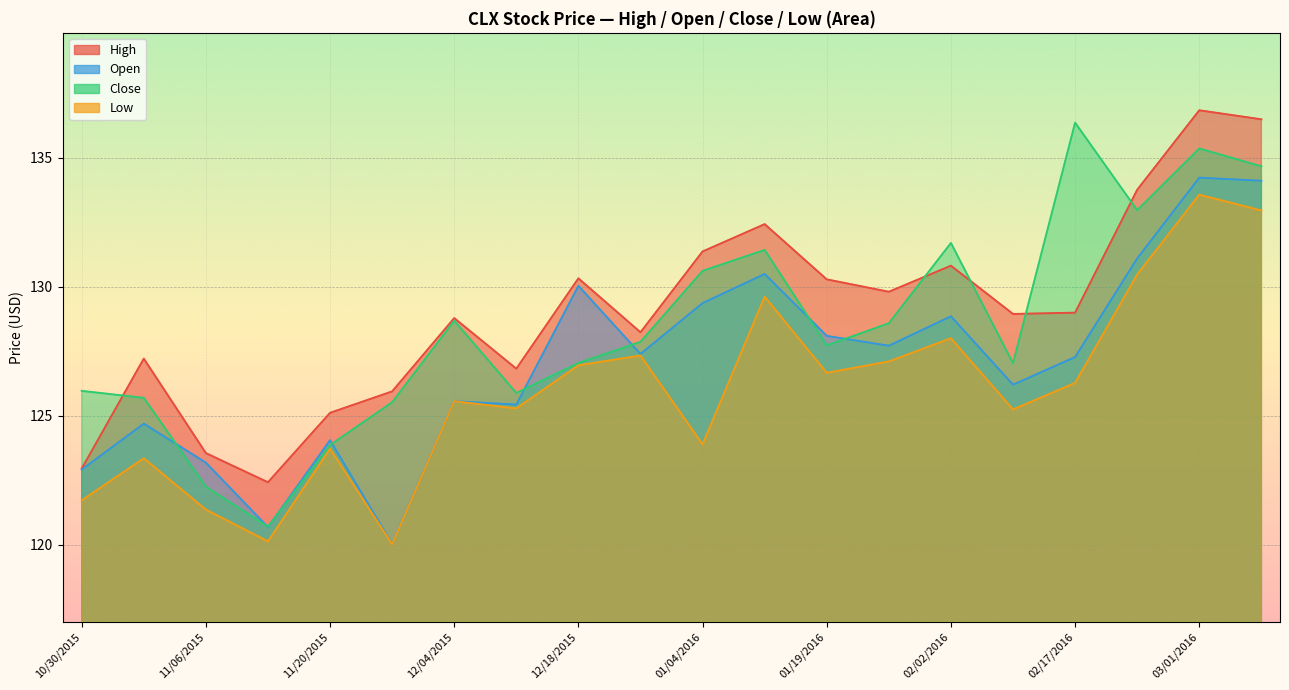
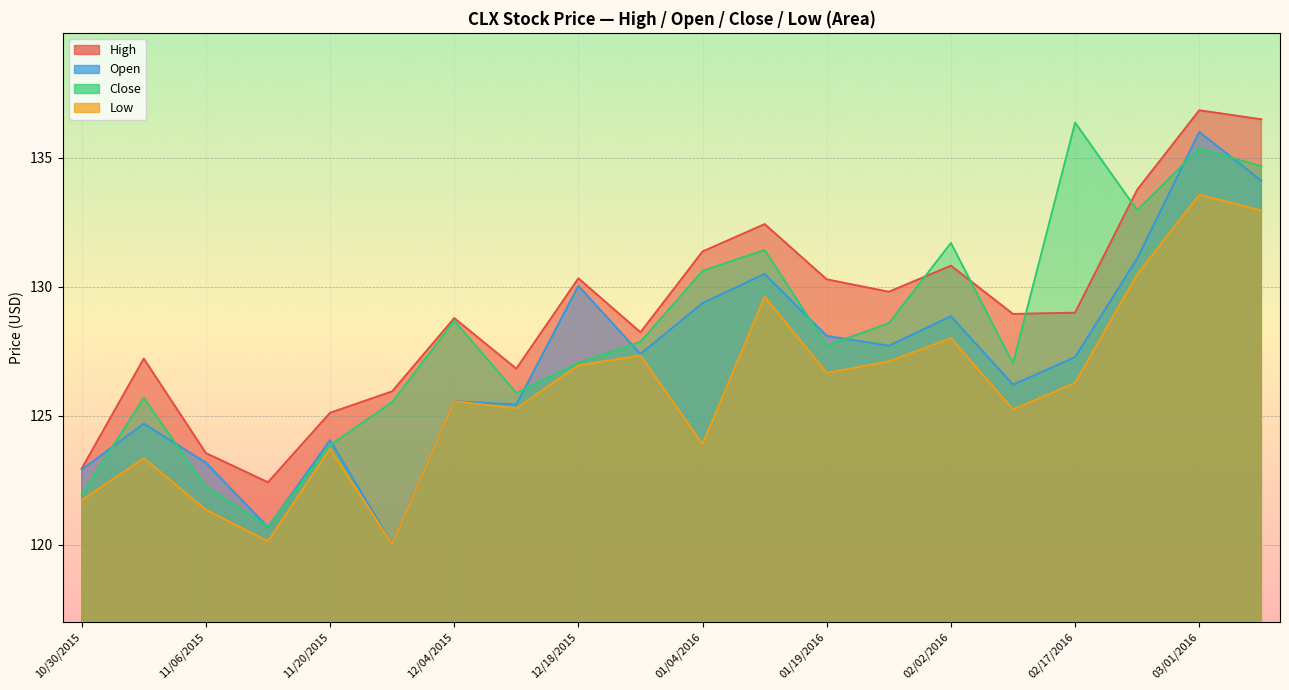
Close, 10/30/2015: 126.0 -> 121.9
Open, 03/01/2016: 134.2 -> 136.0
